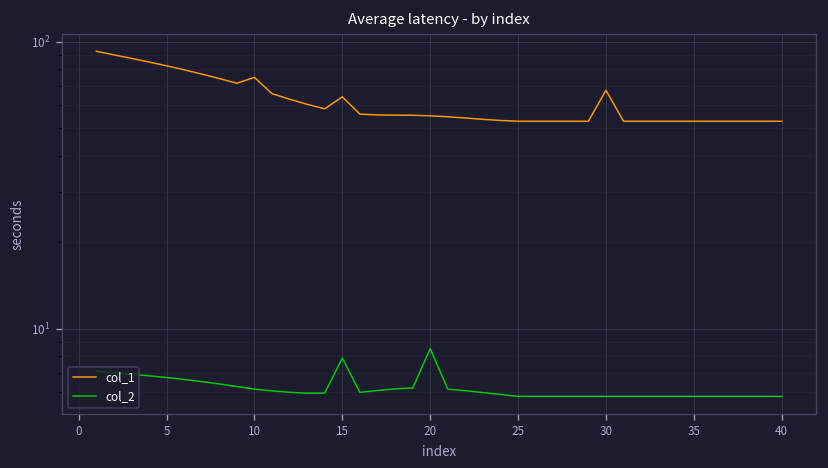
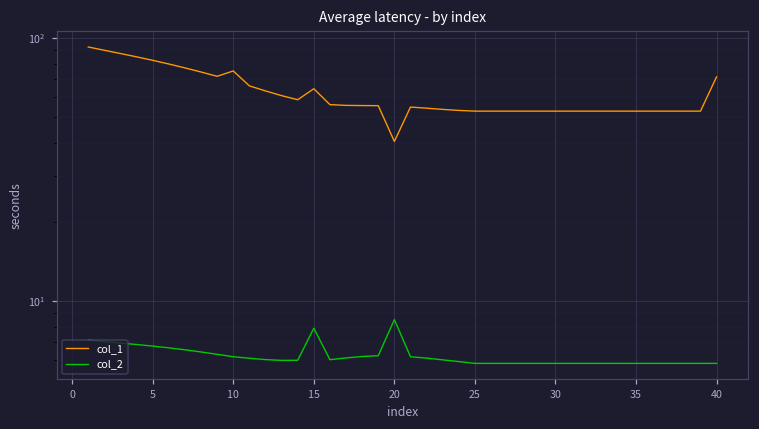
col_1, 20: 55 -> 41
col_1, 30: 68 -> 53
col_1, 40: 53 -> 71
